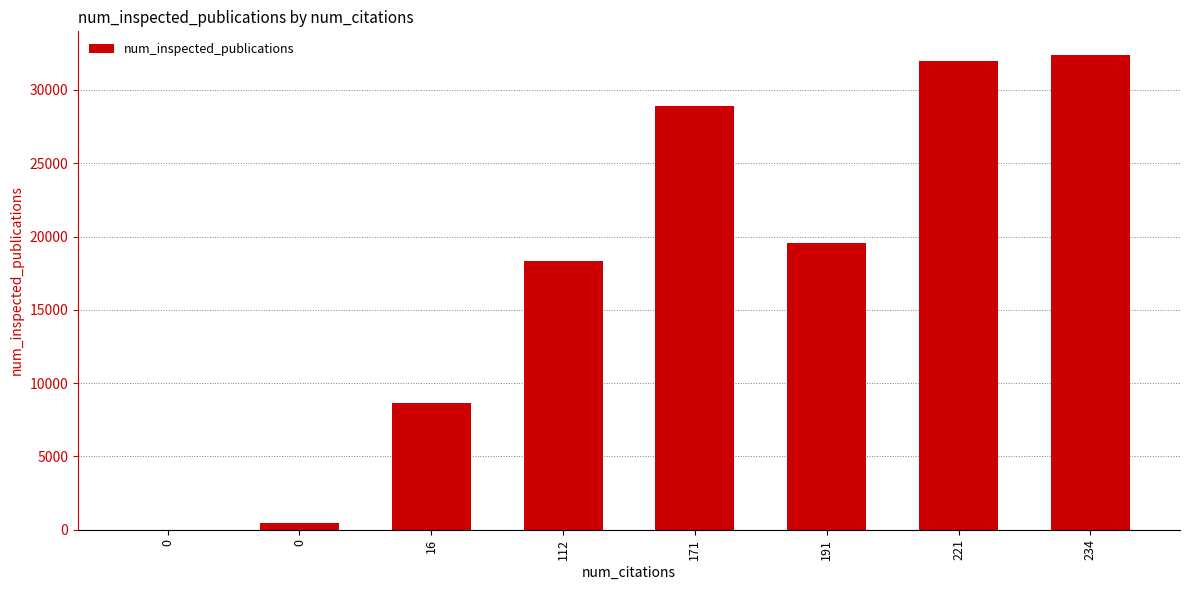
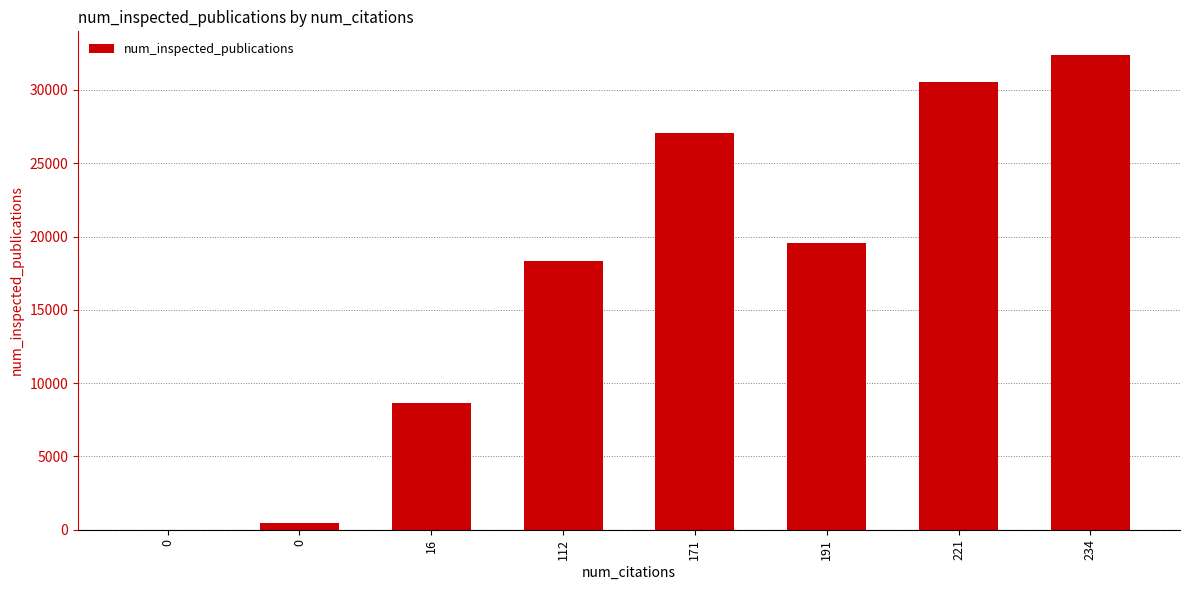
171: 28900 -> 27000
221: 32000 -> 30500
